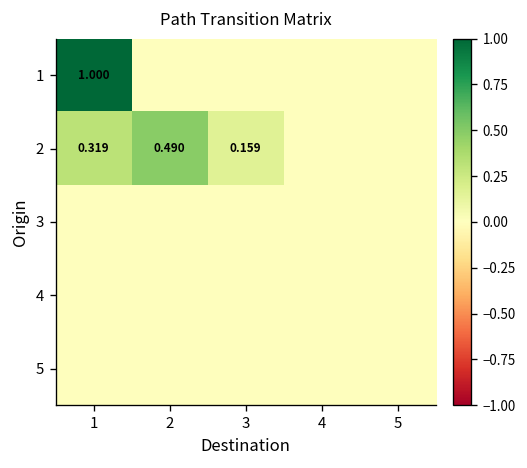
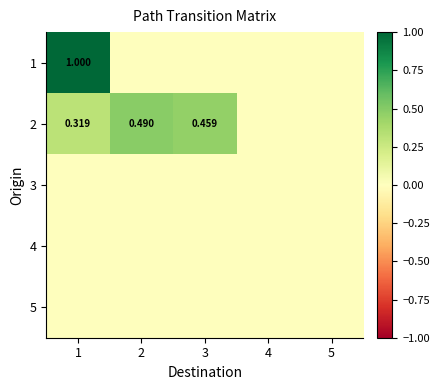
2, 3: 0.159 -> 0.459
